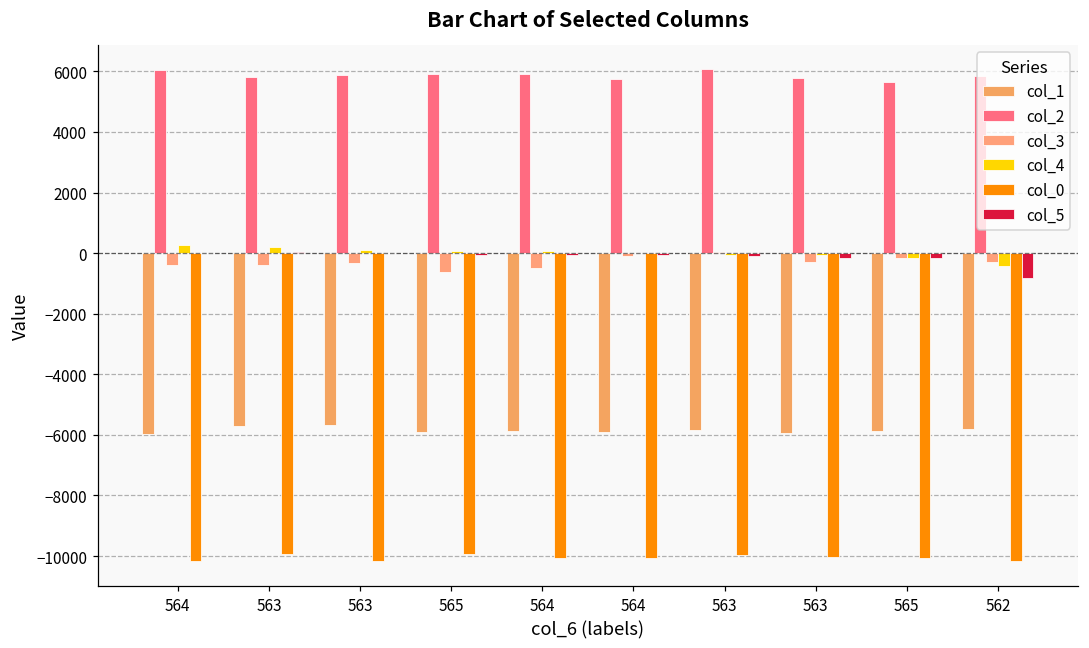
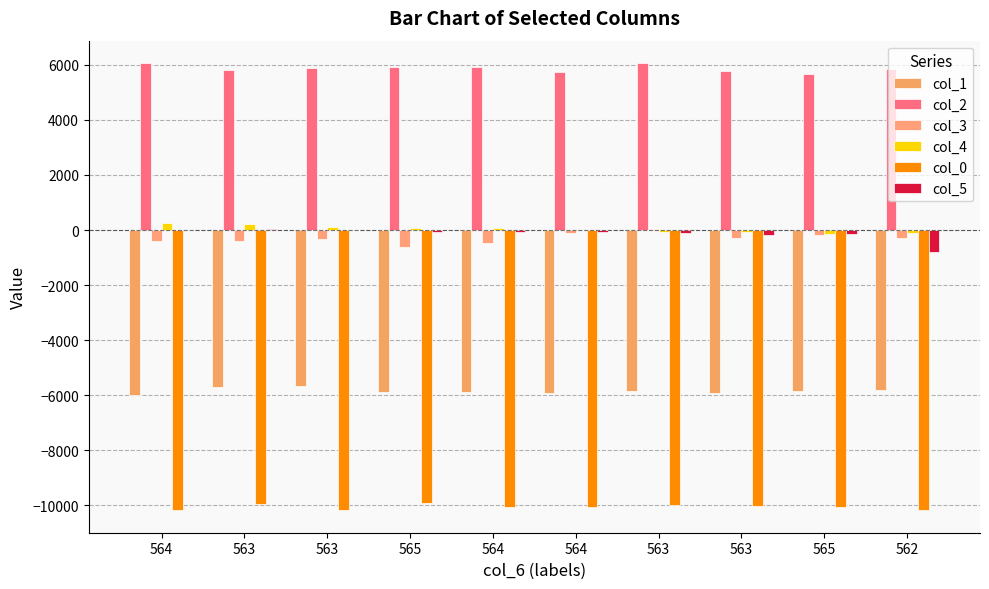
col_4, 562: -400 -> -100
